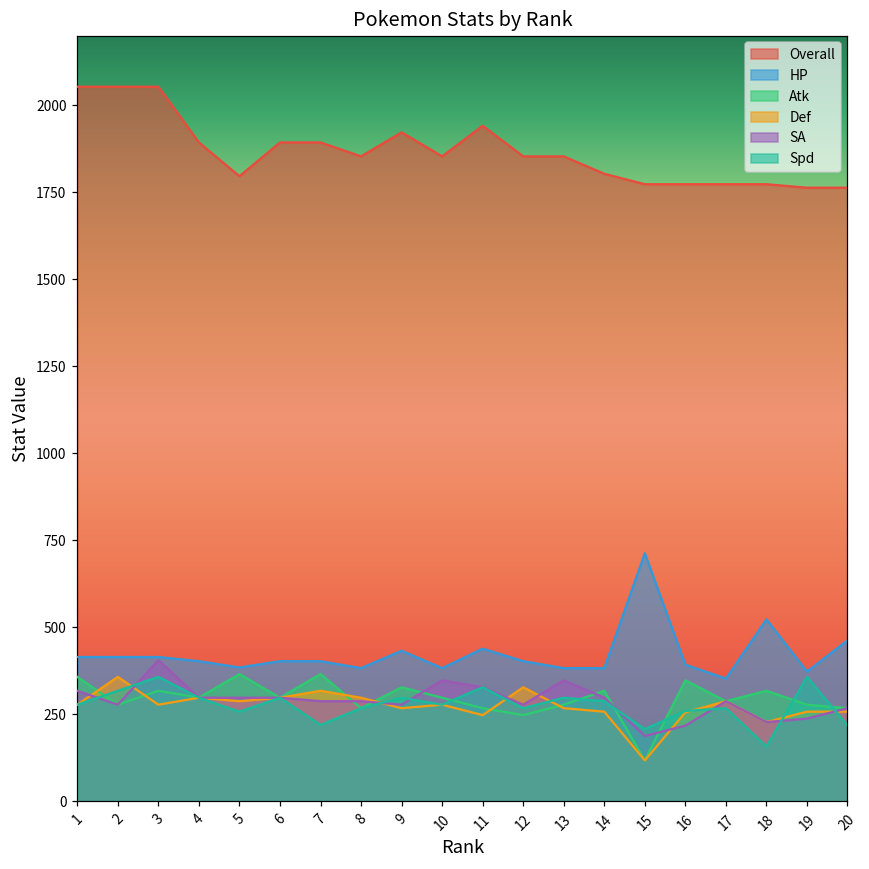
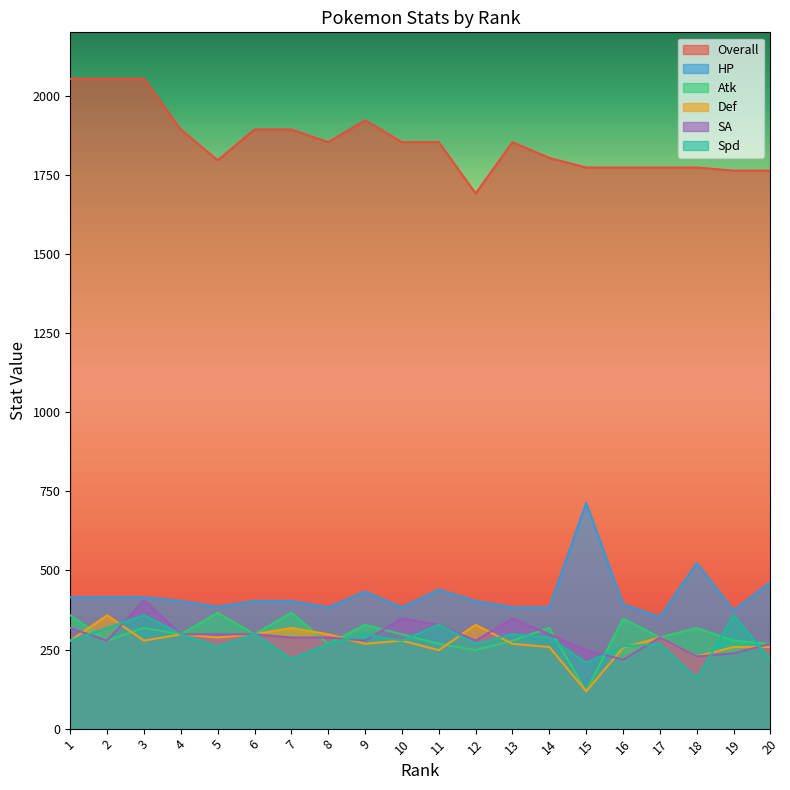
Overall, 11: 1940 -> 1850
Overall, 12: 1850 -> 1690
SA, 15: 190 -> 250
